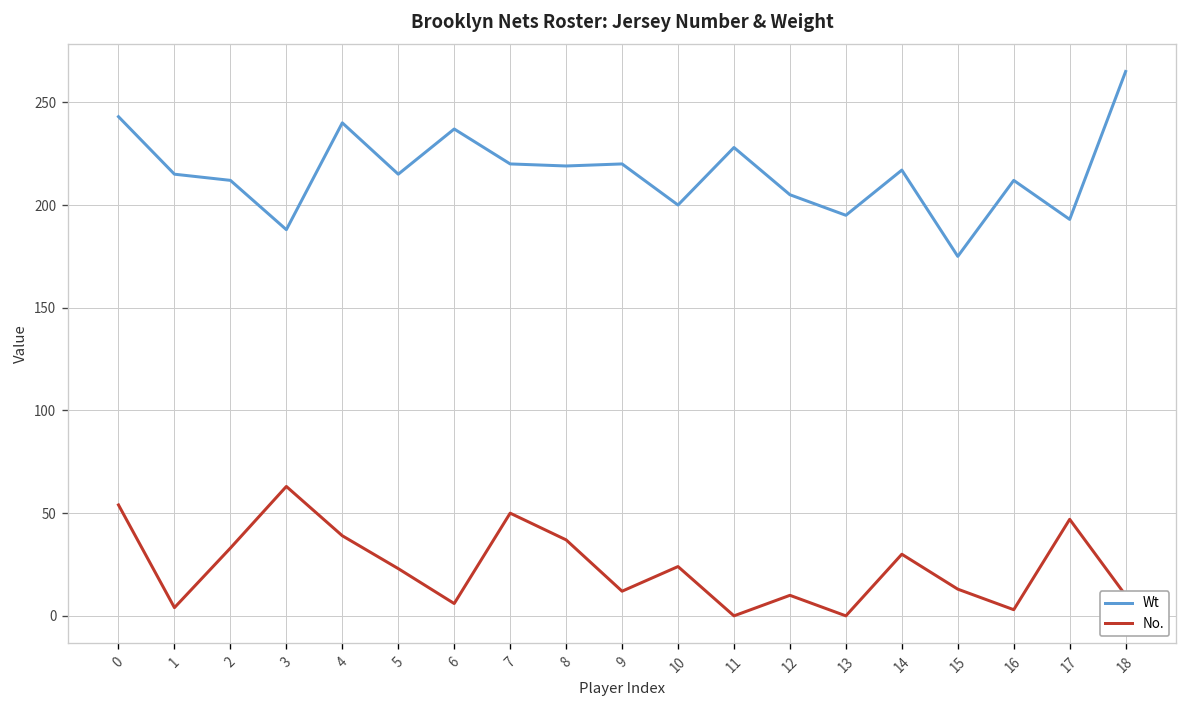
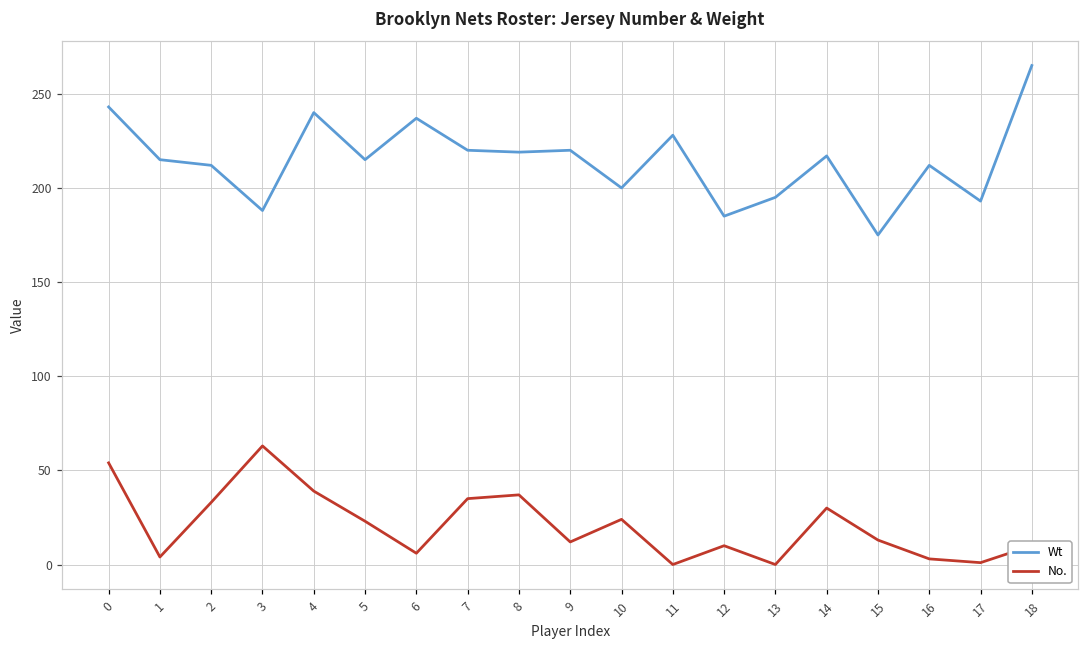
No., 7: 50 -> 35
Wt, 12: 205 -> 185
No., 17: 47 -> 1
